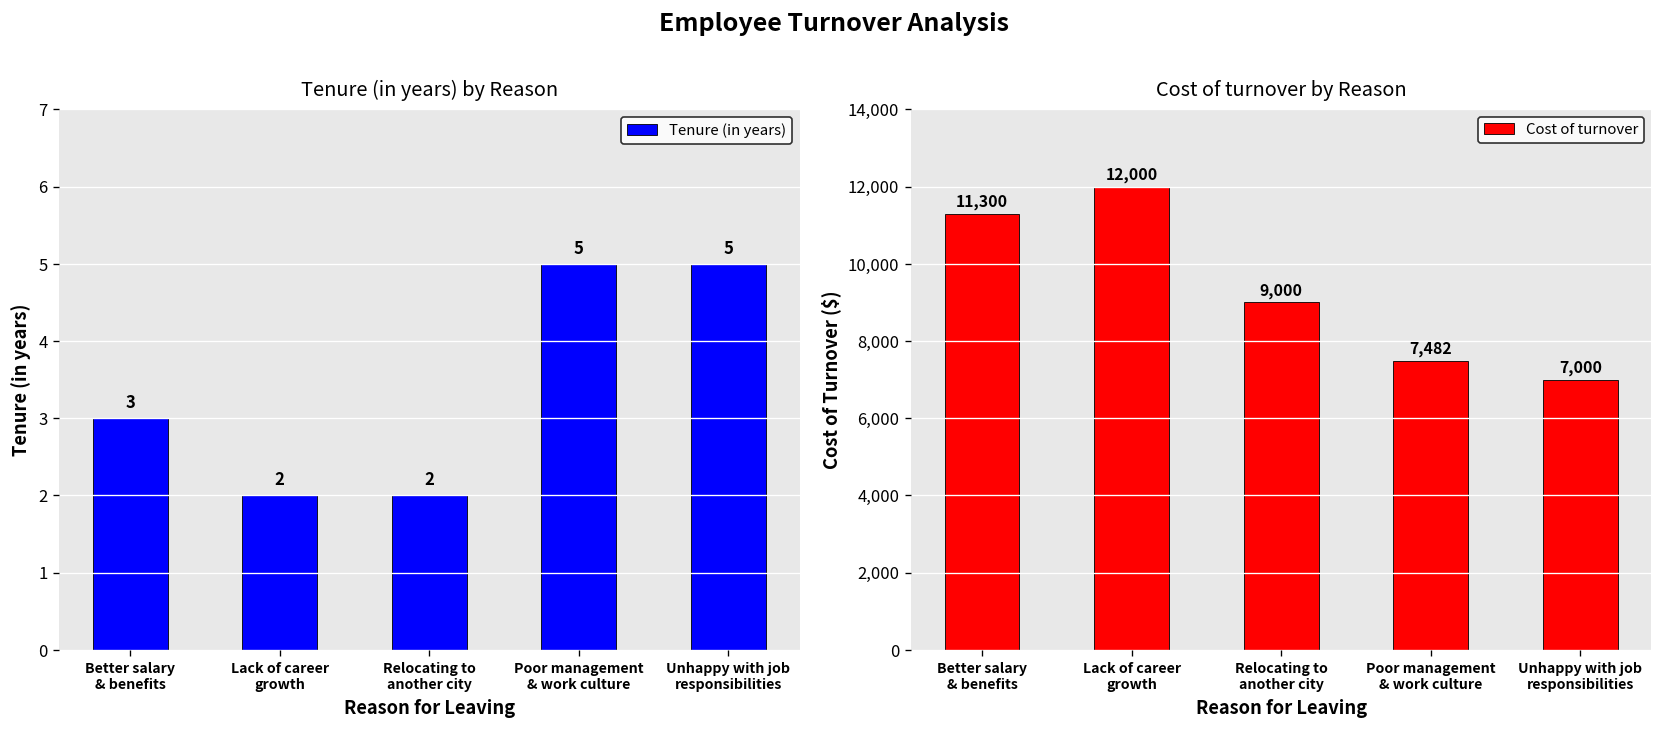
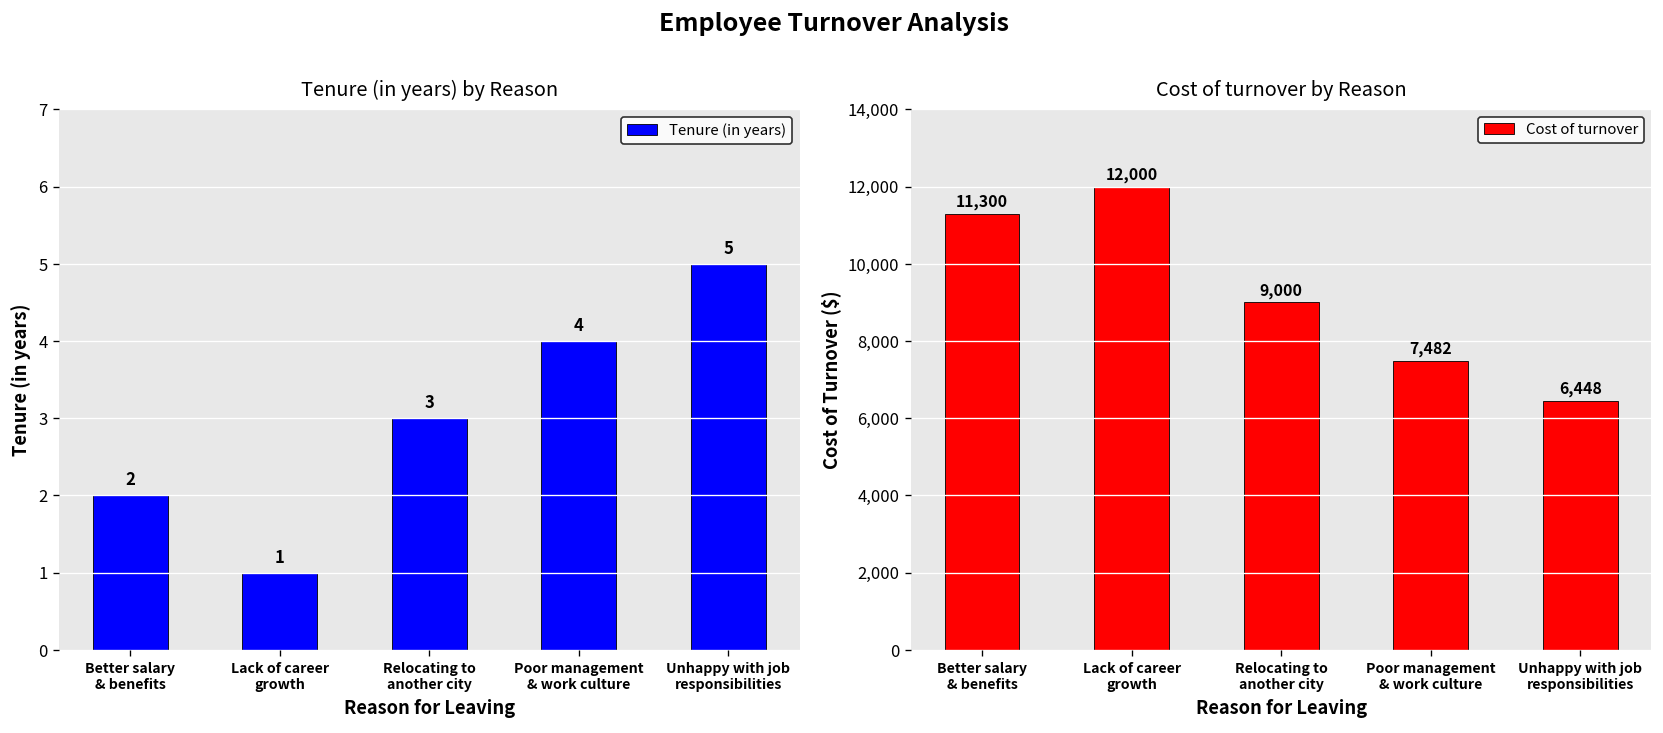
Tenure (in years) by Reason, Better salary & benefits: 3 -> 2
Tenure (in years) by Reason, Lack of career growth: 2 -> 1
Tenure (in years) by Reason, Relocating to another city: 2 -> 3
Tenure (in years) by Reason, Poor management & work culture: 5 -> 4
Cost of turnover by Reason, Unhappy with job responsibilities: 7,000 -> 6,448
